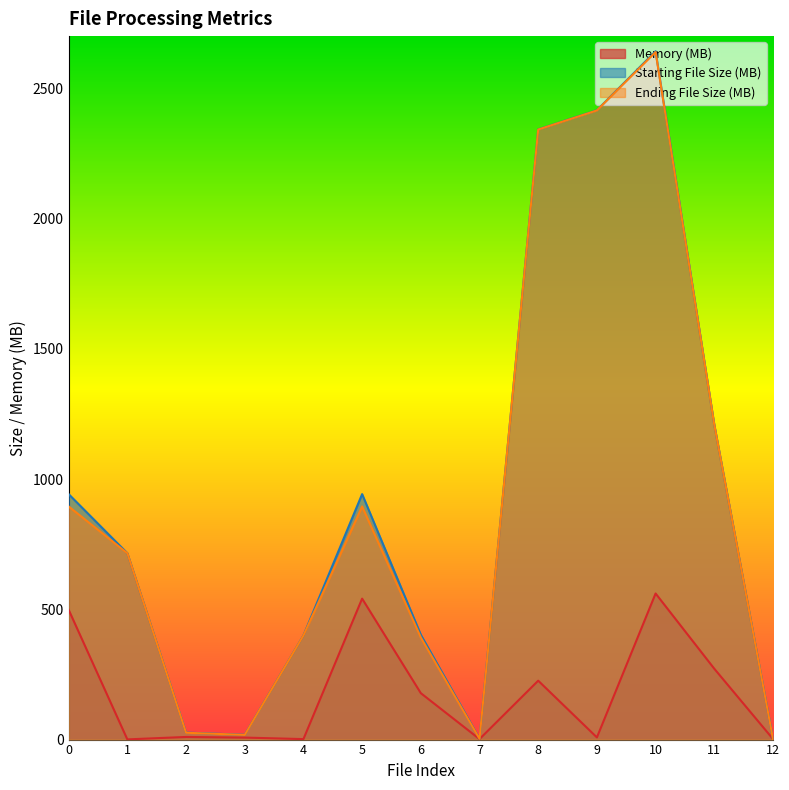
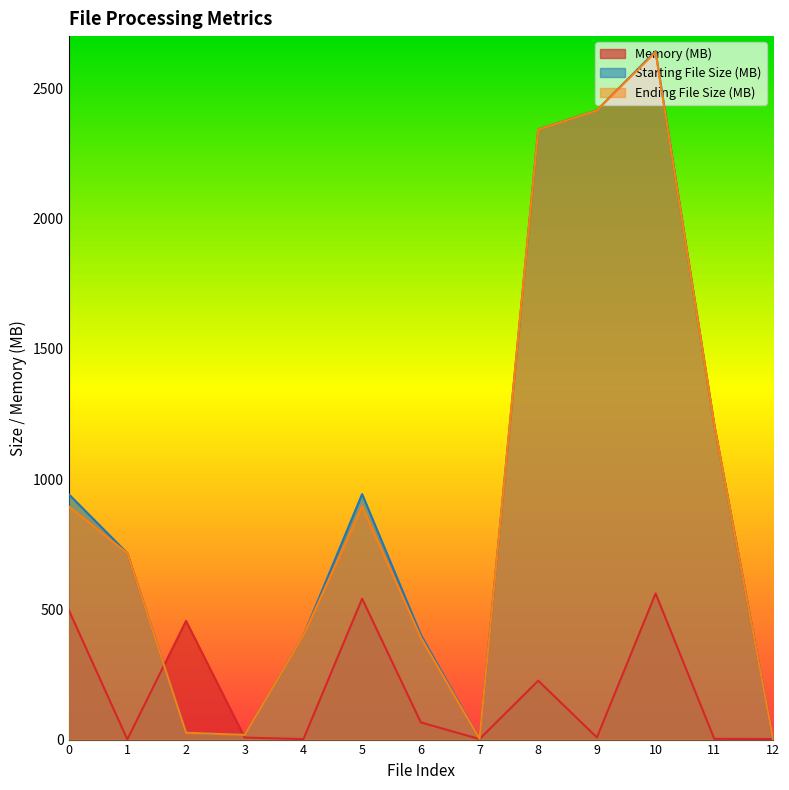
Memory (MB), 2: 10 -> 460
Memory (MB), 6: 180 -> 70
Memory (MB), 11: 270 -> 0
